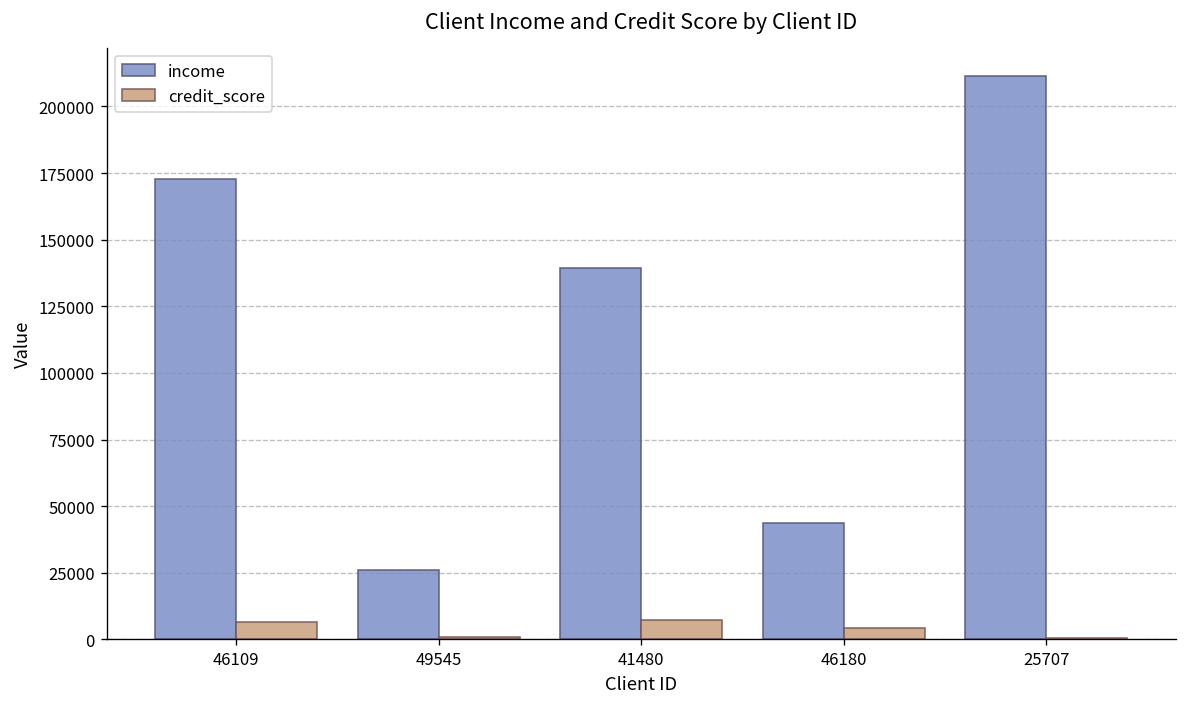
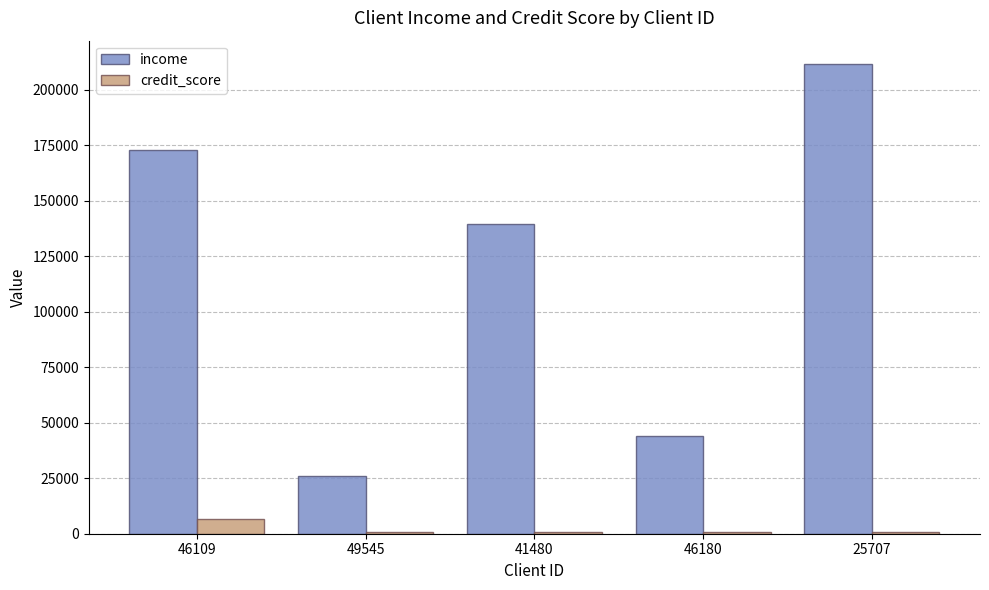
credit_score, 41480: 7000 -> 1000
credit_score, 46180: 4000 -> 1000
